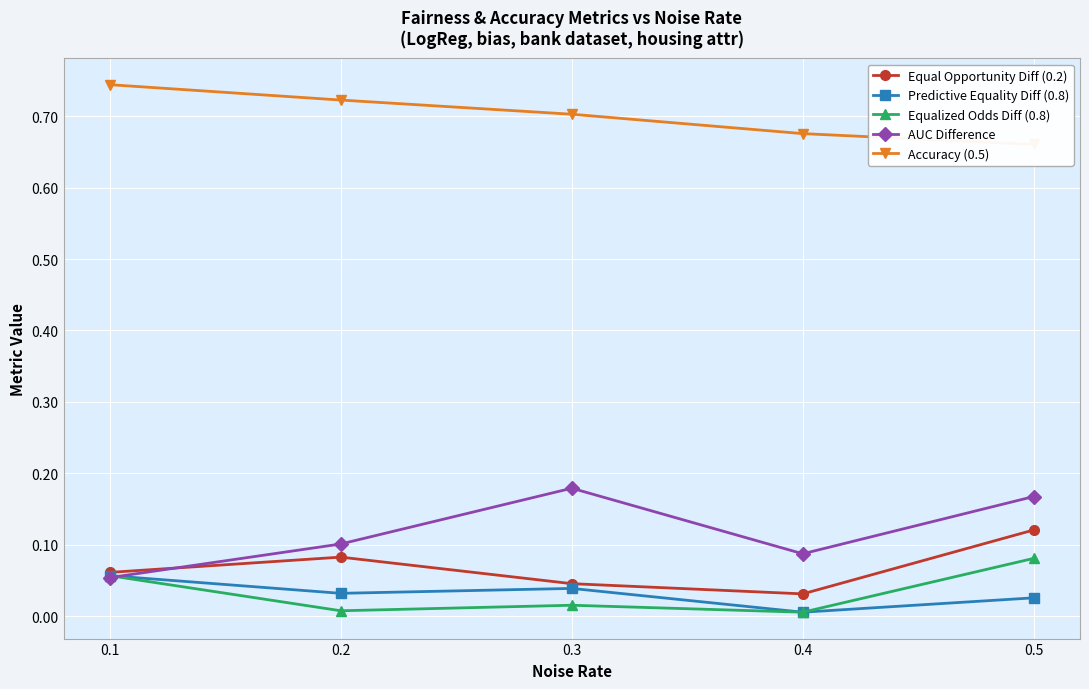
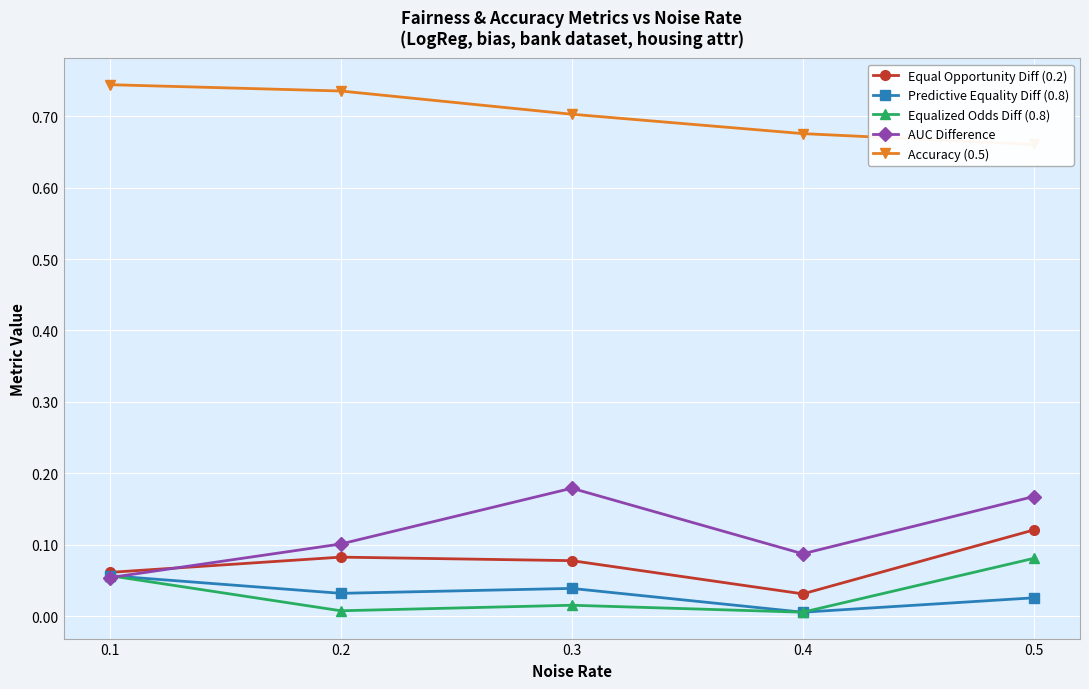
Accuracy (0.5), 0.2: 0.72 -> 0.74
Equal Opportunity Diff (0.2), 0.3: 0.05 -> 0.08
